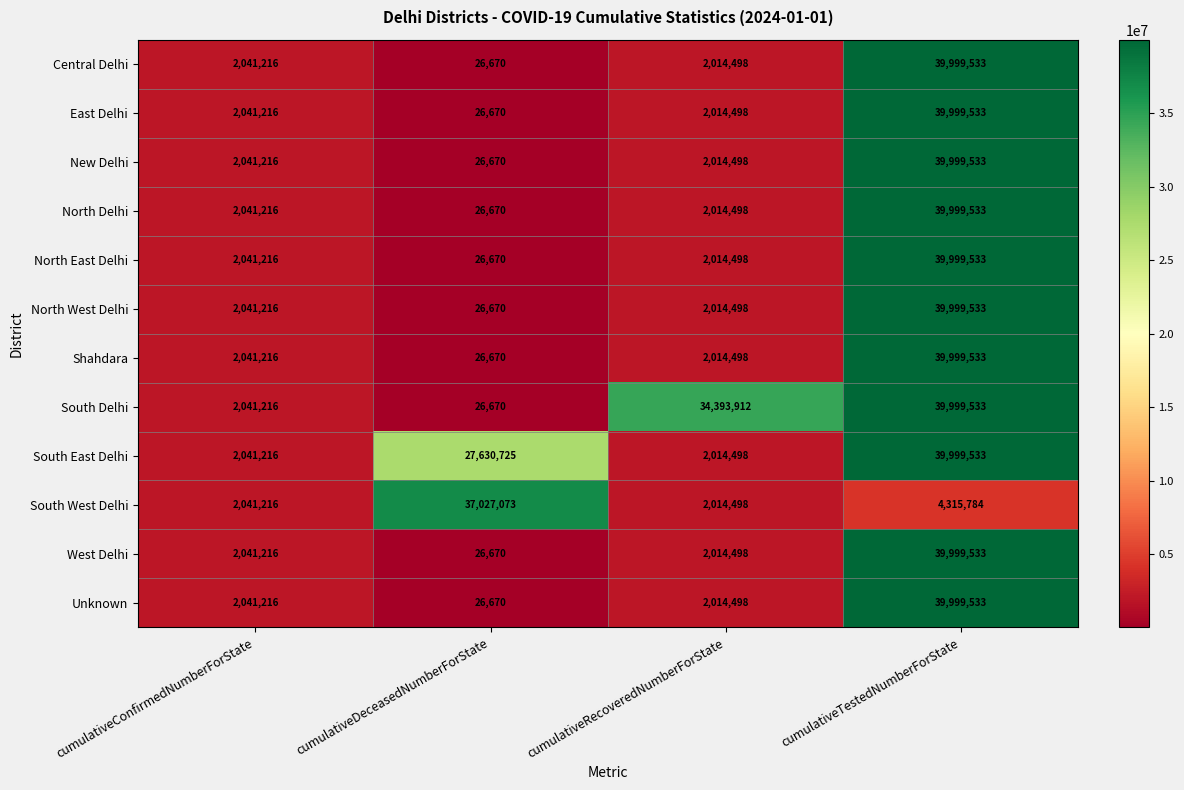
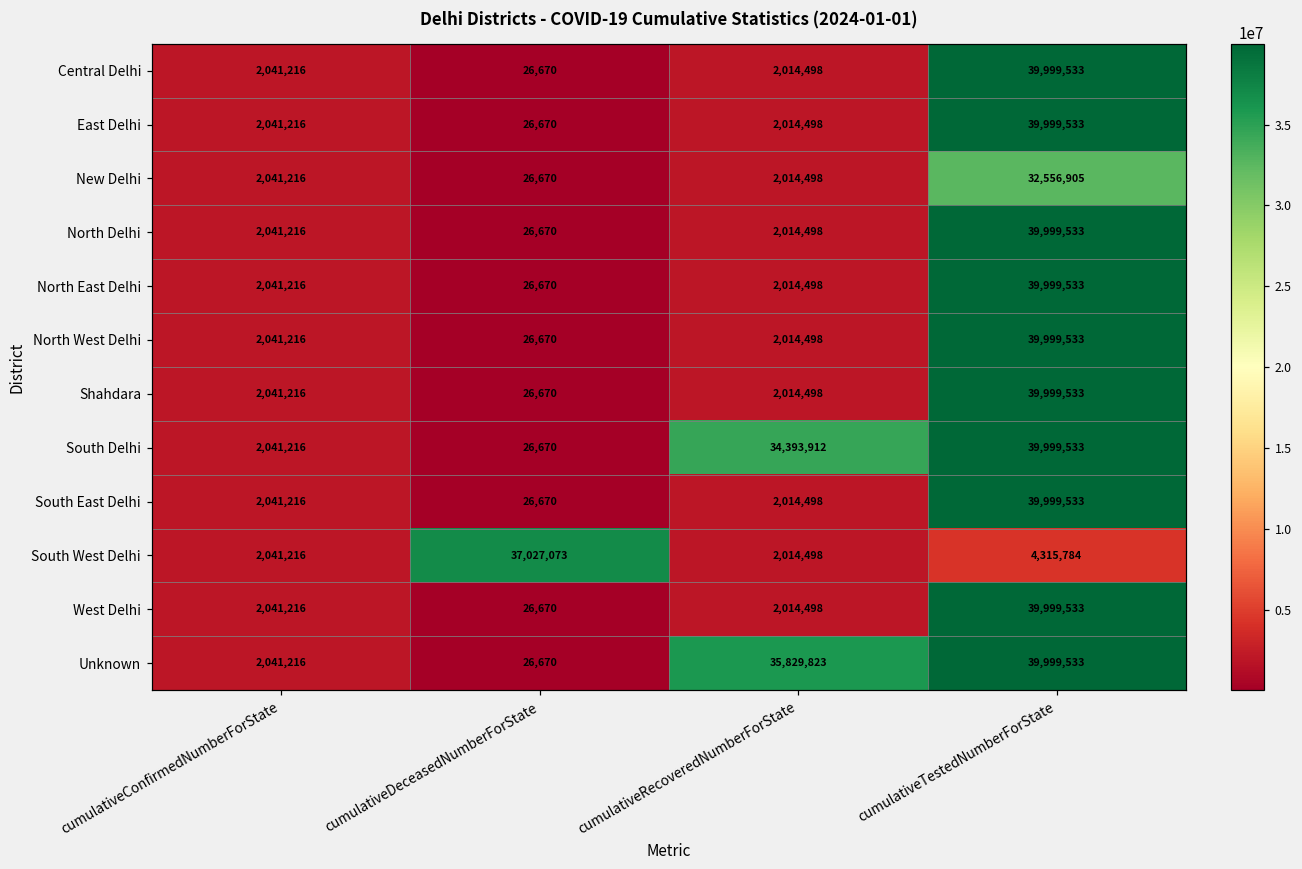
New Delhi, cumulativeTestedNumberForState: 39,999,533 -> 32,556,905
South East Delhi, cumulativeDeceasedNumberForState: 27,630,725 -> 26,670
Unknown, cumulativeRecoveredNumberForState: 2,014,498 -> 35,829,823
